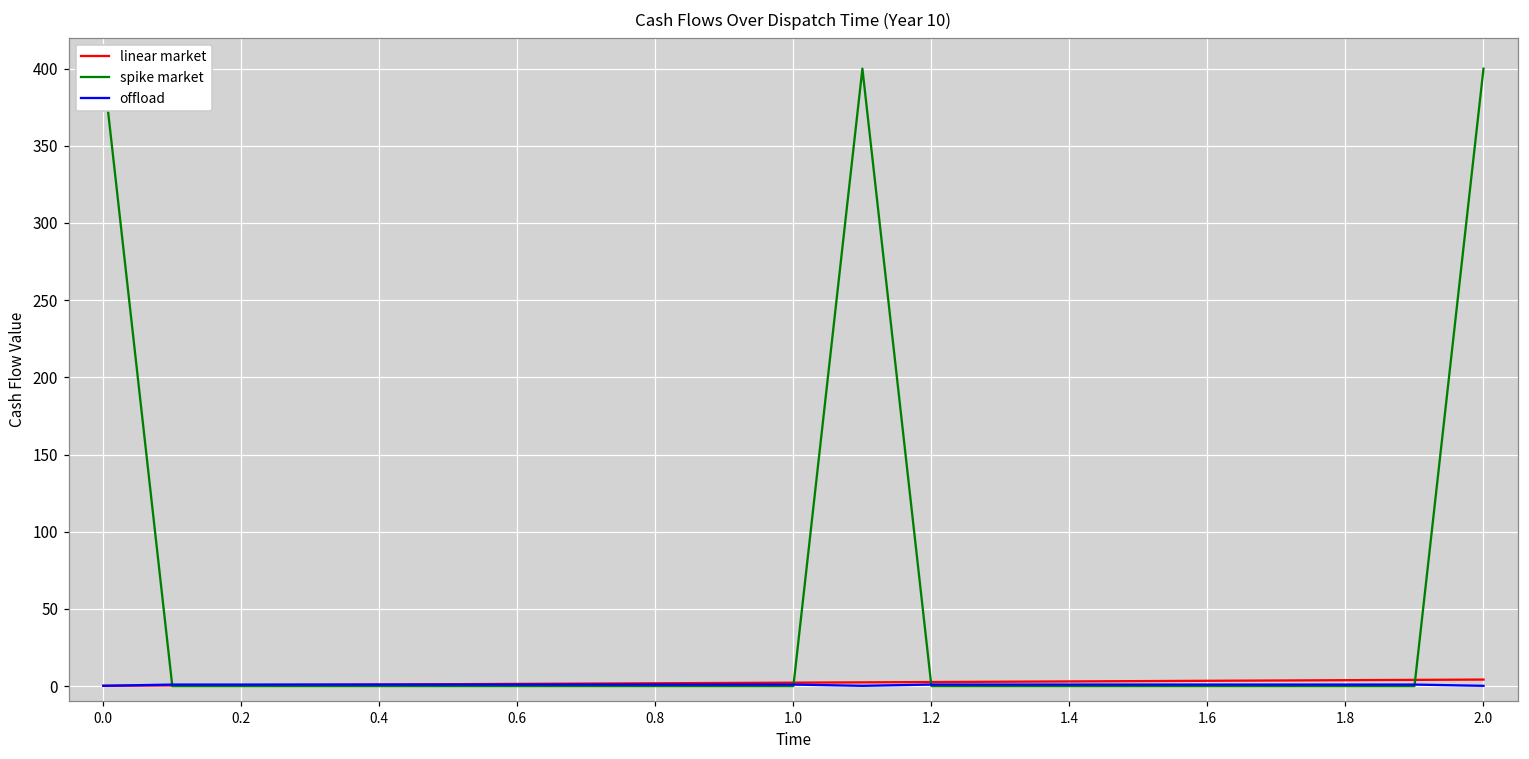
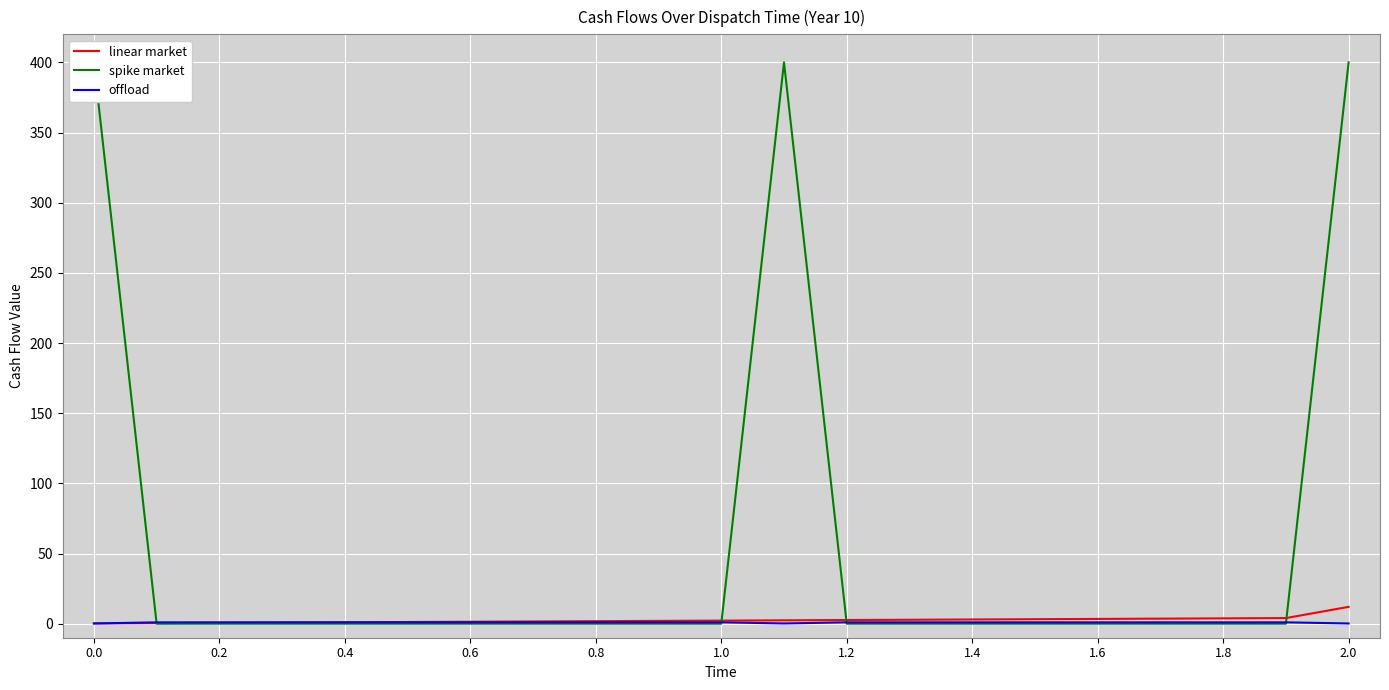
linear market, 2.0: 4 -> 12
